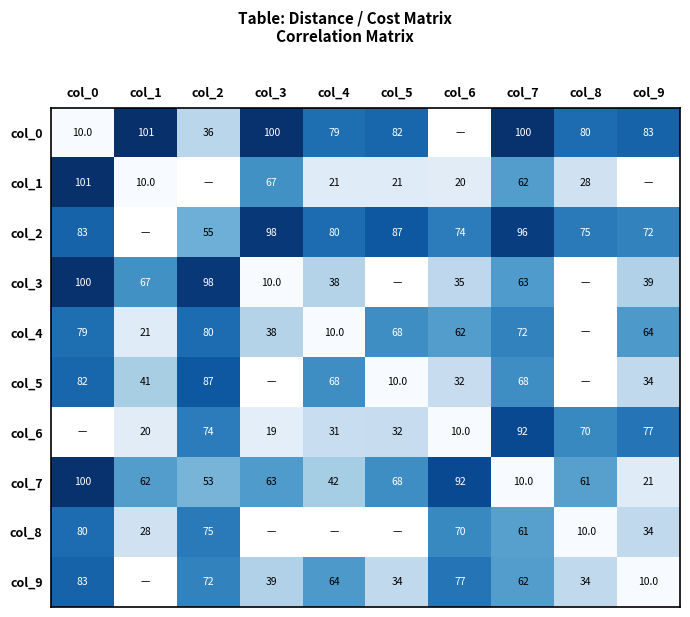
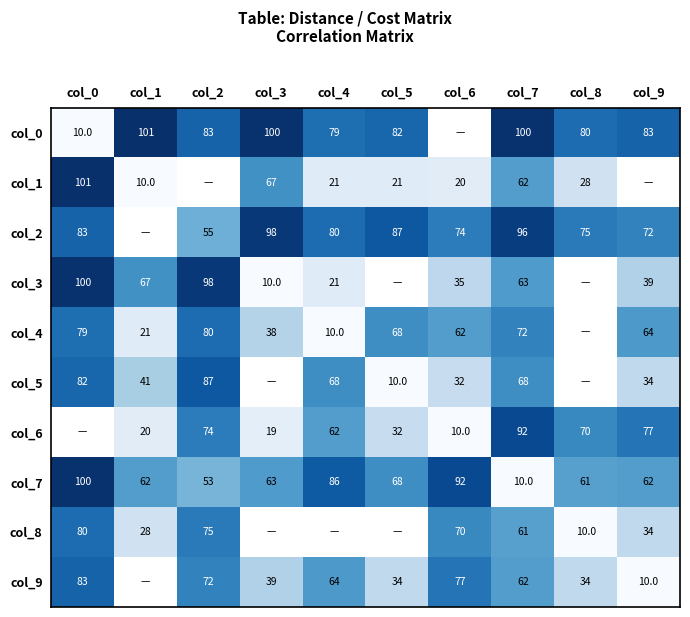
col_0, col_2: 36 -> 83
col_3, col_4: 38 -> 21
col_6, col_4: 31 -> 62
col_7, col_4: 42 -> 86
col_7, col_9: 21 -> 62
